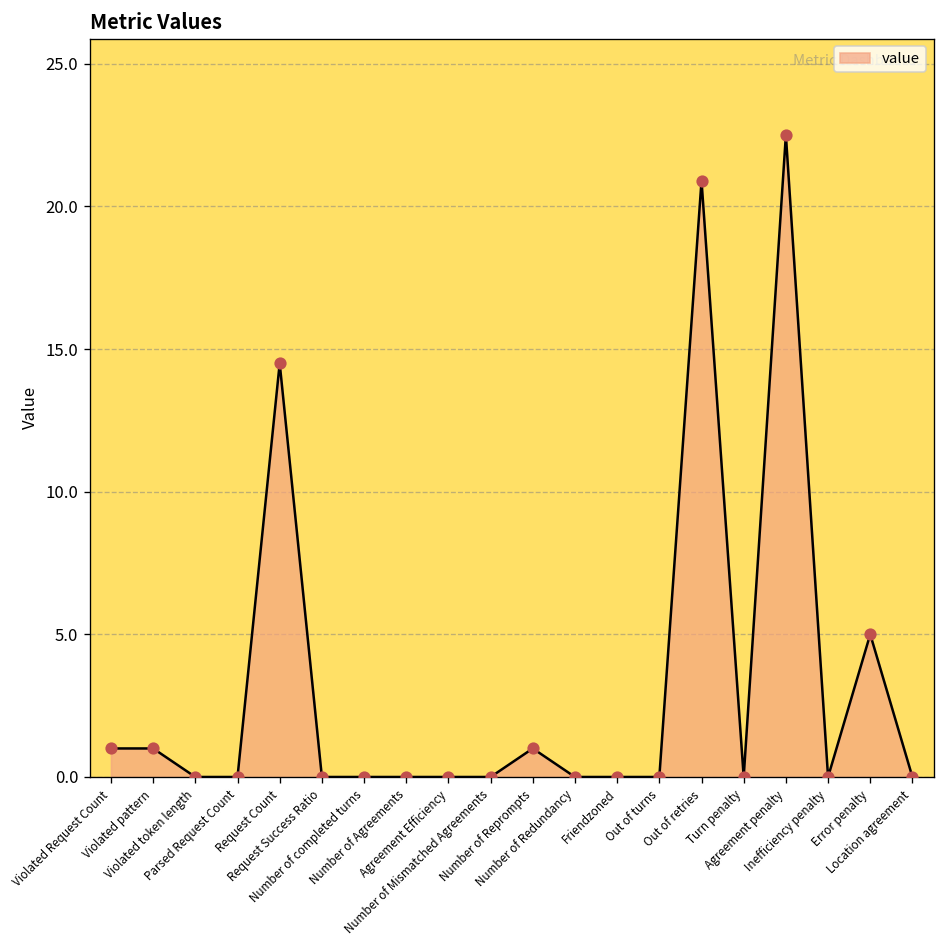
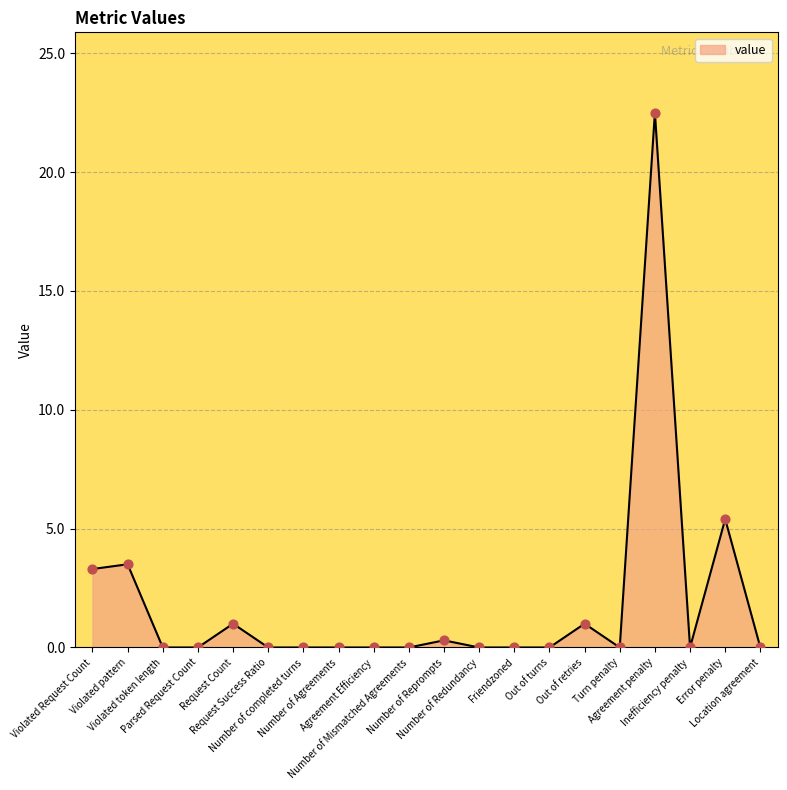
Violated Request Count: 1.0 -> 3.3
Violated pattern: 1.0 -> 3.5
Request Count: 14.5 -> 1.0
Number of Reprompts: 1.0 -> 0.3
Out of retries: 20.9 -> 1.0
Error penalty: 5.0 -> 5.4
